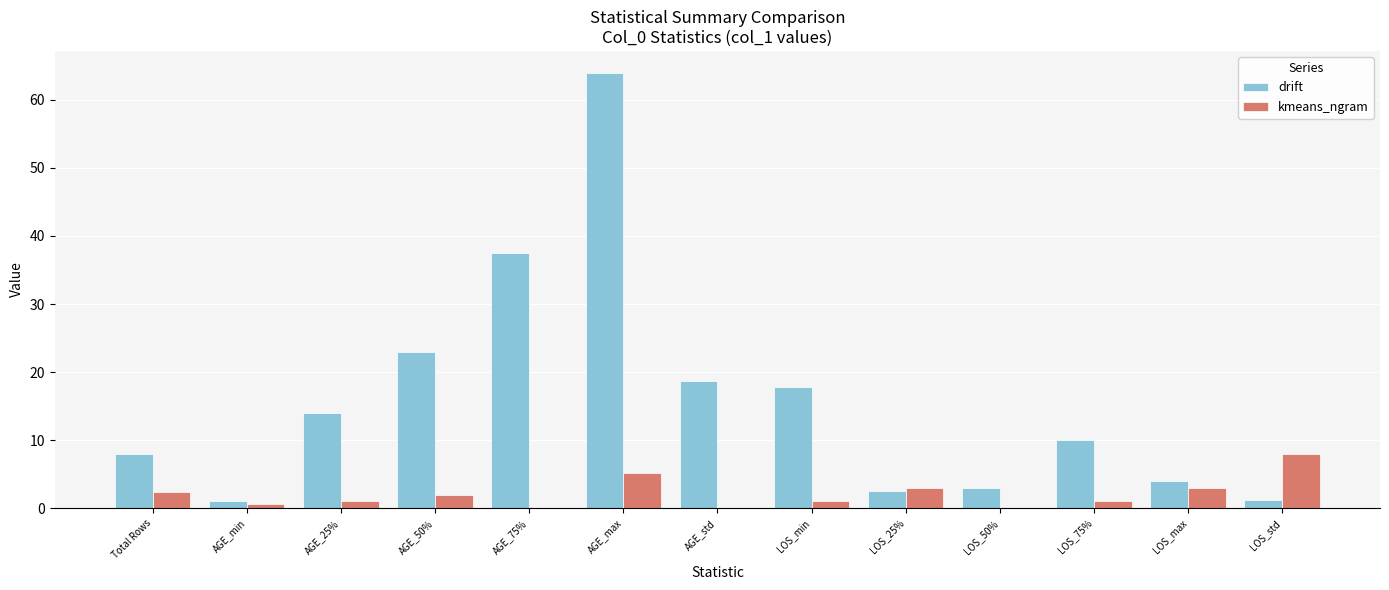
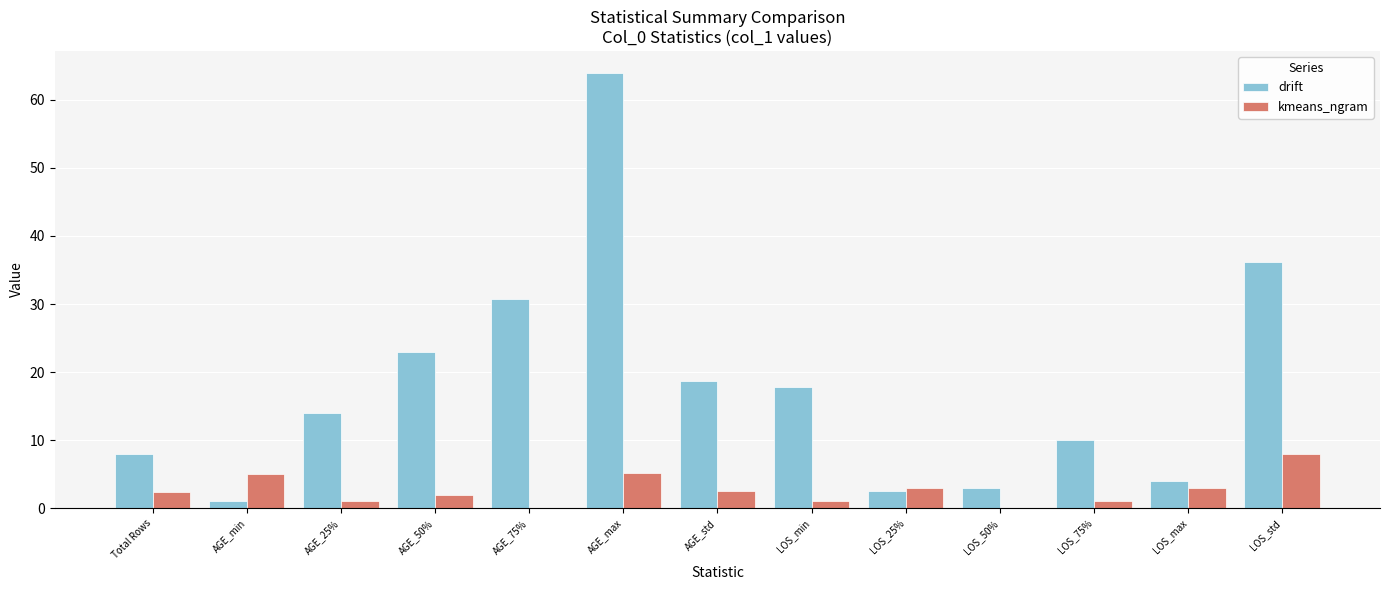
kmeans_ngram, AGE_min: 1 -> 5
drift, AGE_75%: 37 -> 31
kmeans_ngram, AGE_std: 0 -> 3
drift, LOS_std: 1 -> 36
